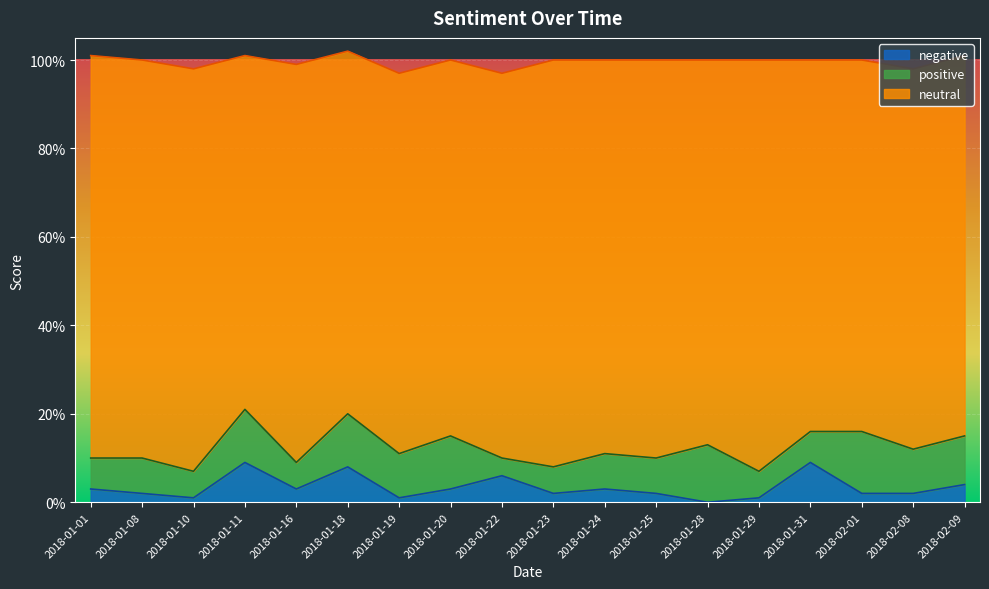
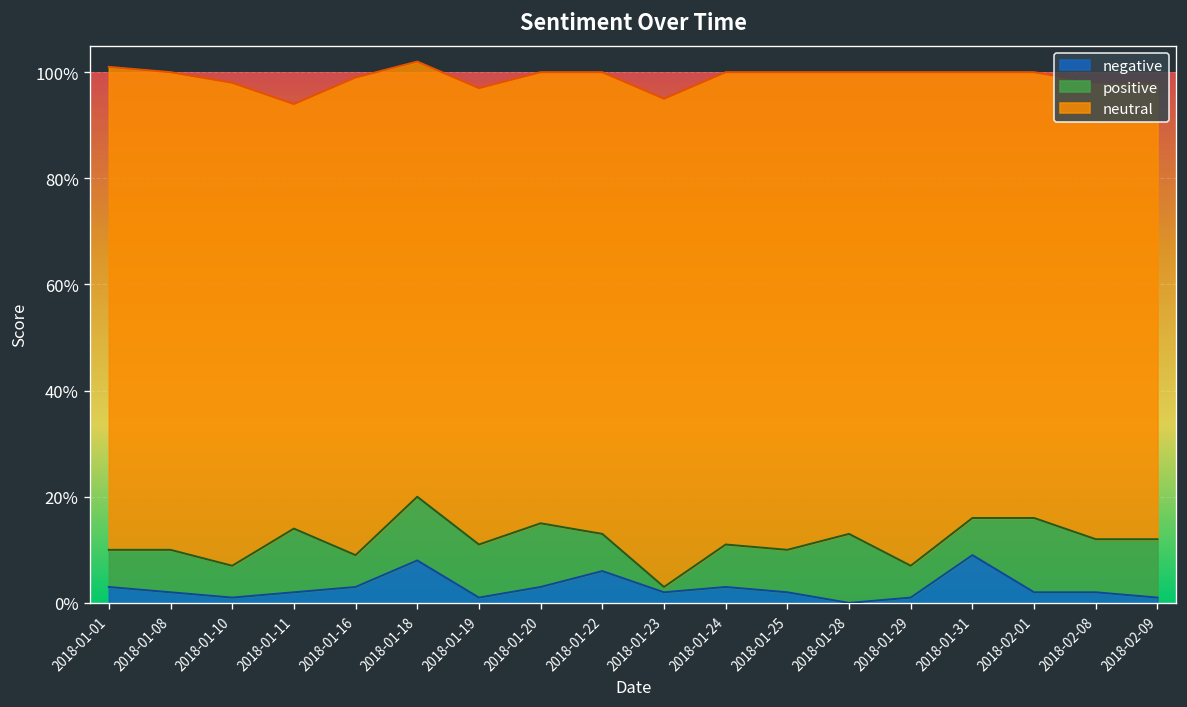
negative, 2018-01-11: 9% -> 2%
positive, 2018-01-22: 4% -> 7%
positive, 2018-01-23: 6% -> 1%
negative, 2018-02-09: 4% -> 1%
